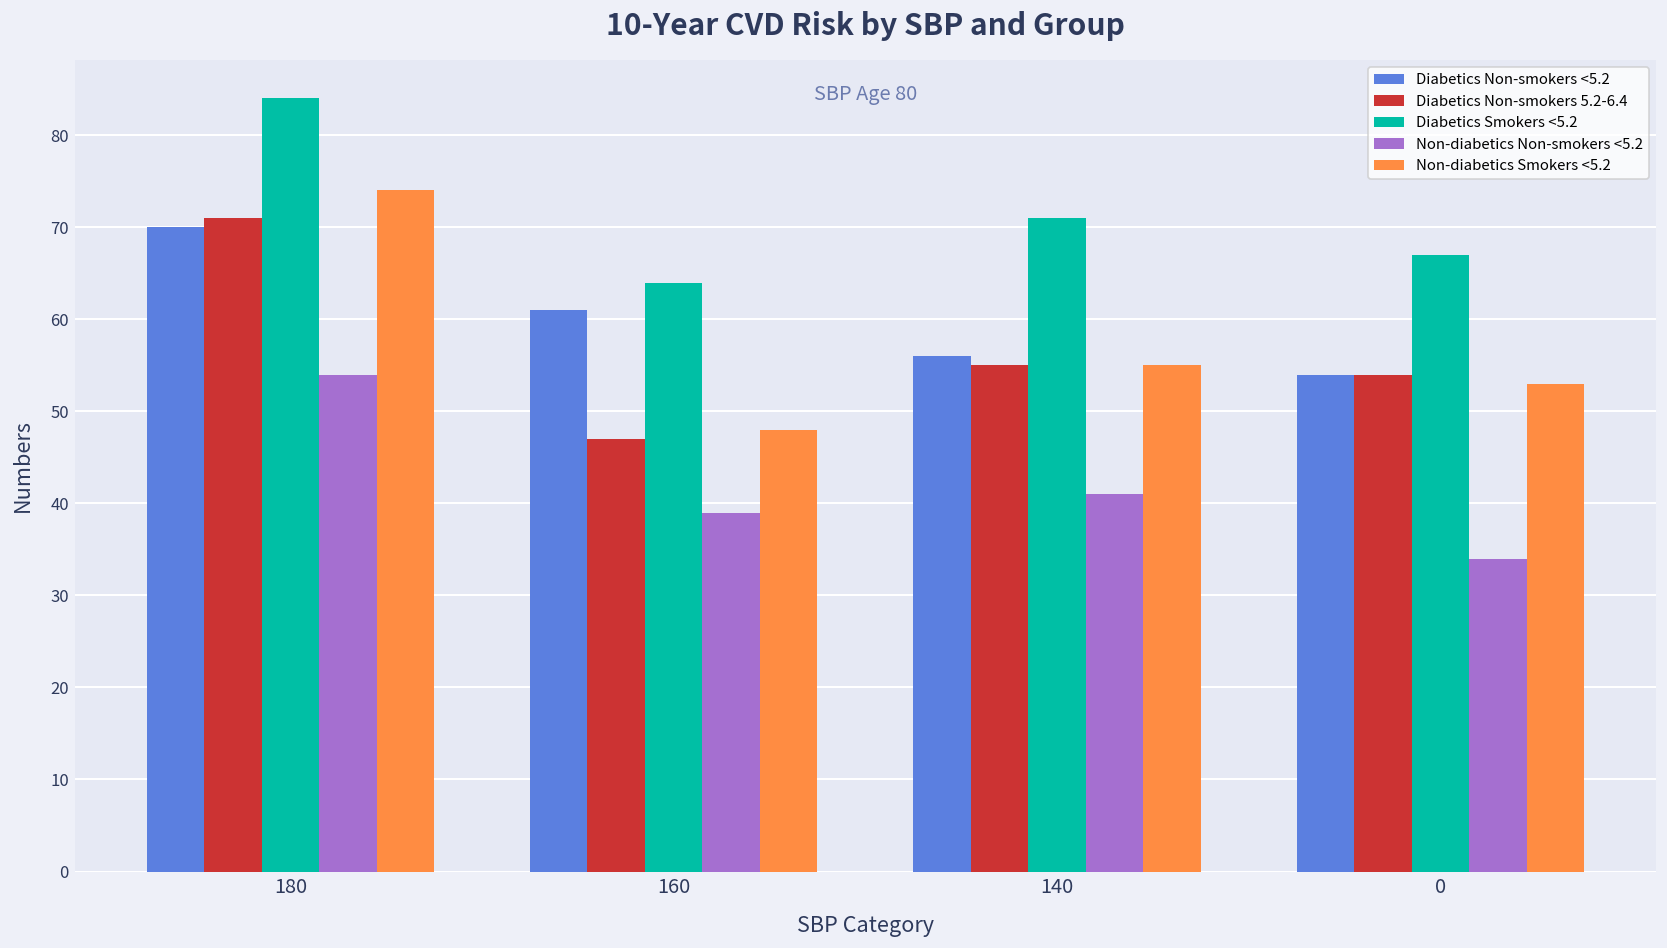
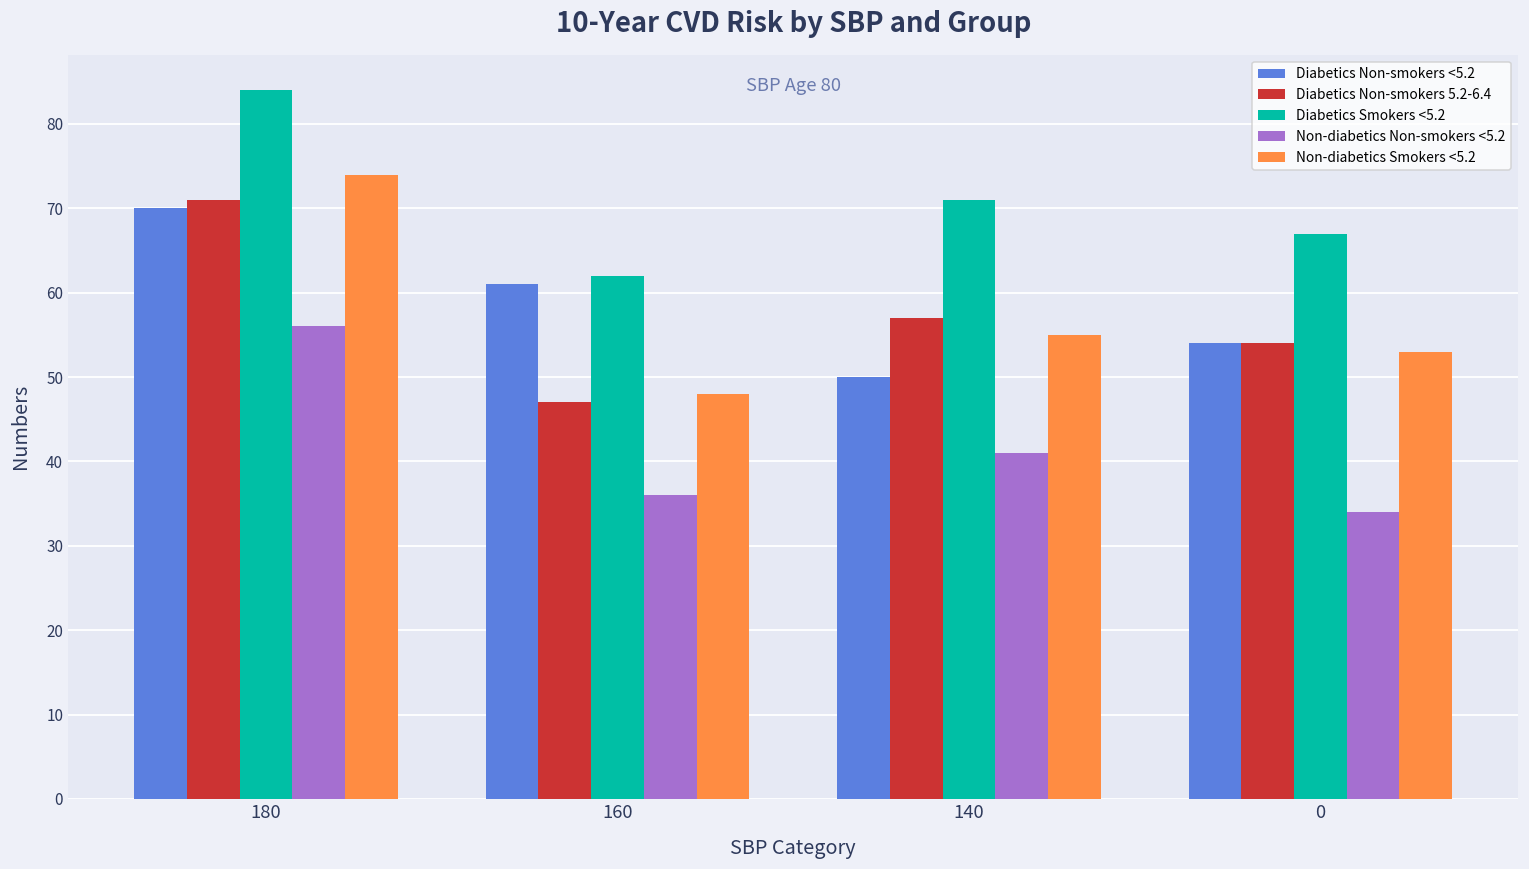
Non-diabetics Non-smokers <5.2, 180: 54 -> 56
Diabetics Smokers <5.2, 160: 64 -> 62
Non-diabetics Non-smokers <5.2, 160: 39 -> 36
Diabetics Non-smokers <5.2, 140: 56 -> 50
Diabetics Non-smokers 5.2-6.4, 140: 55 -> 57
